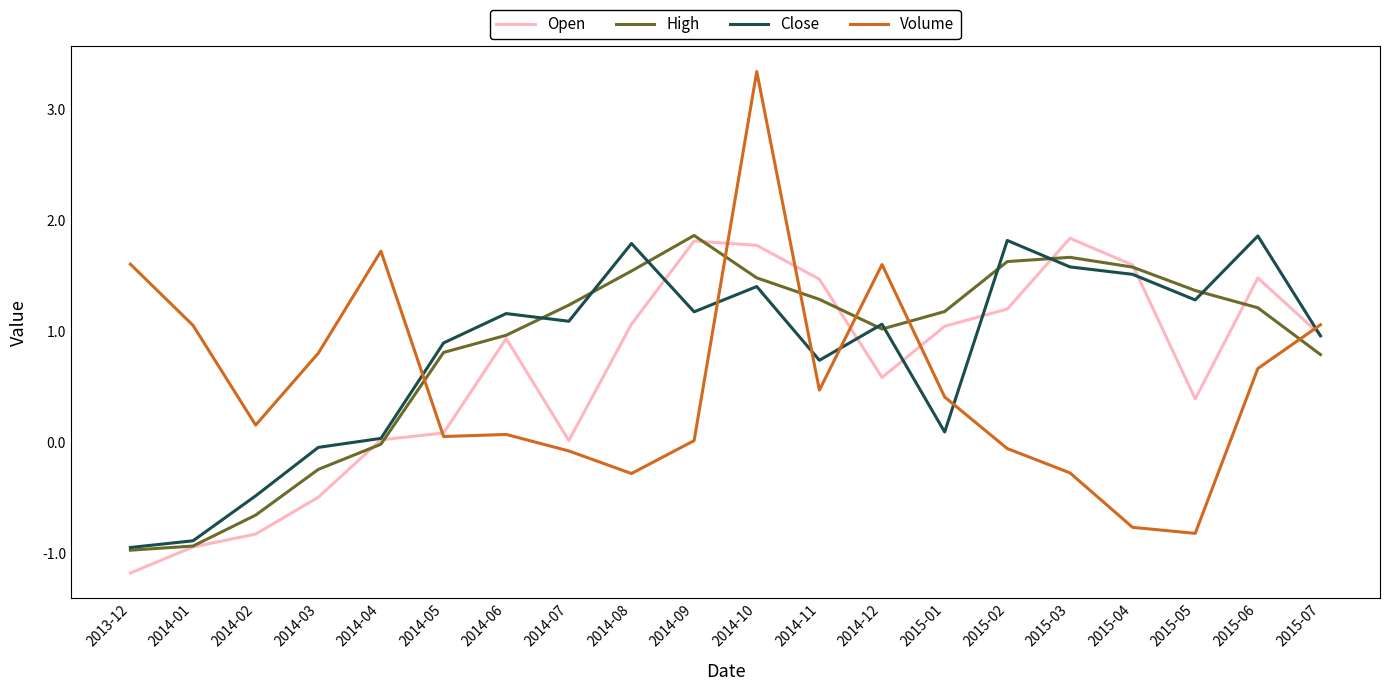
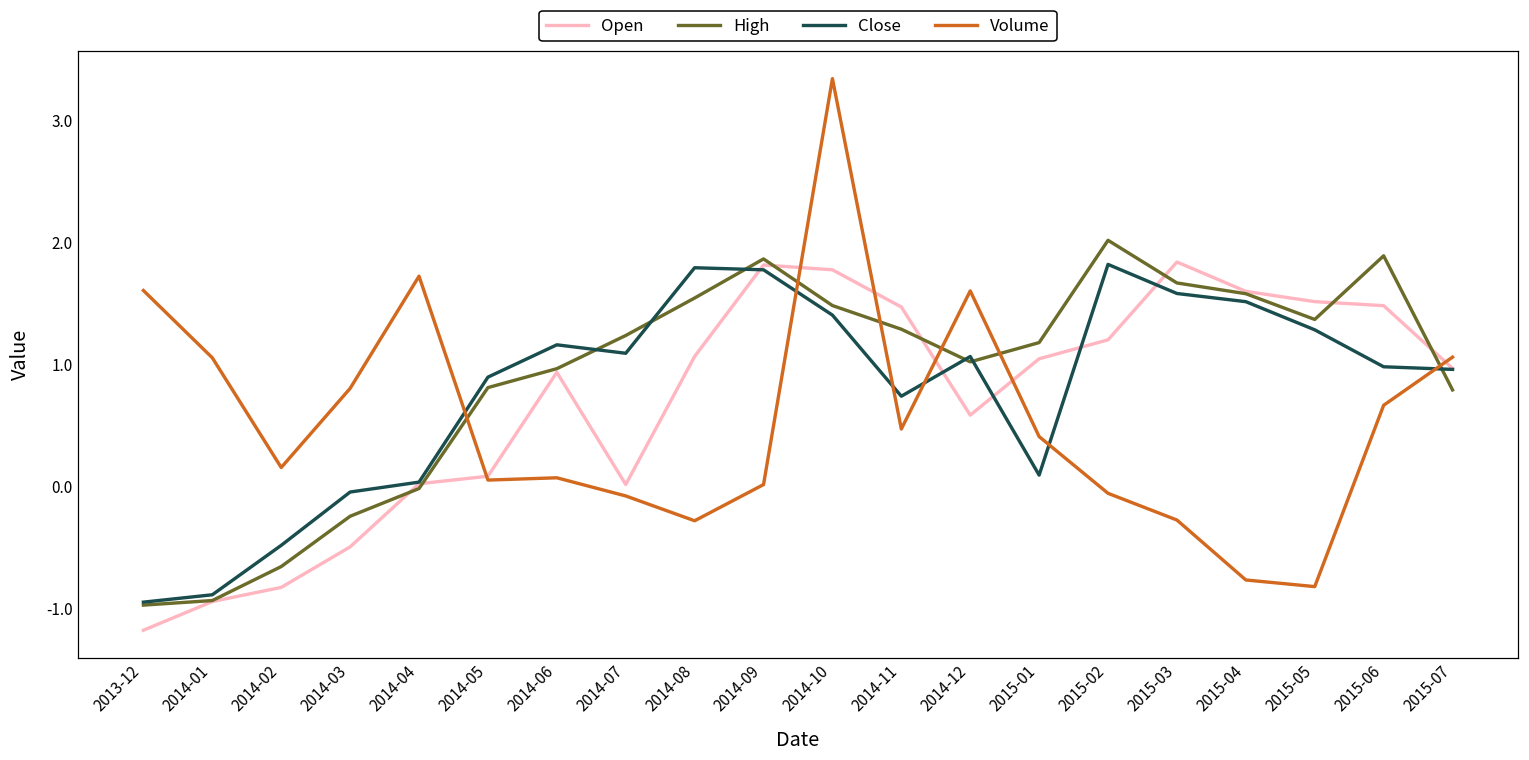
Close, 2014-09: 1.18 -> 1.78
High, 2015-02: 1.63 -> 2.02
Open, 2015-05: 0.39 -> 1.52
High, 2015-06: 1.22 -> 1.89
Close, 2015-06: 1.86 -> 0.98
